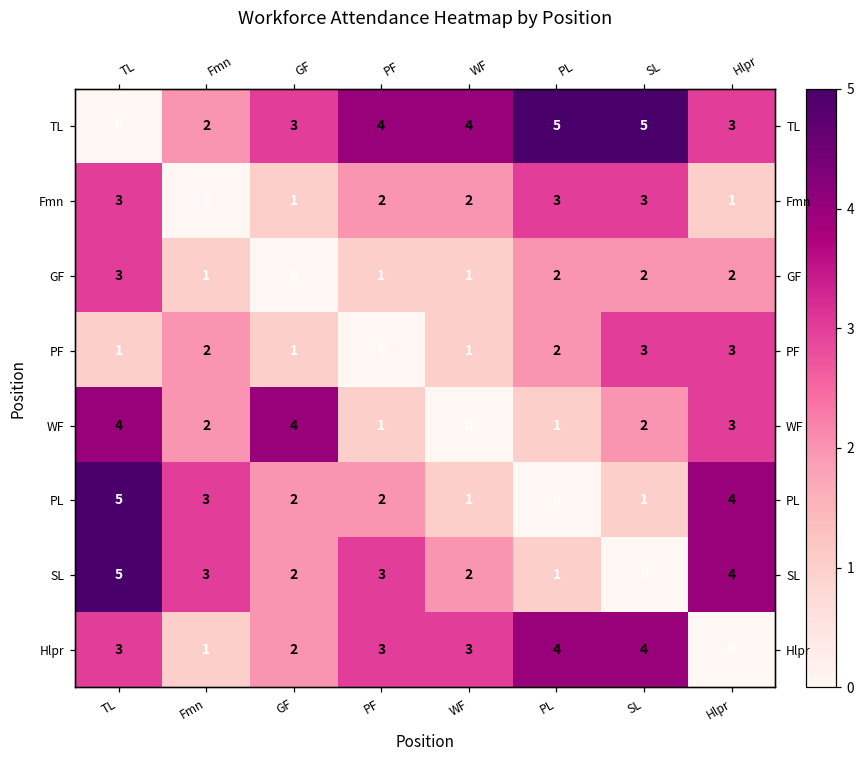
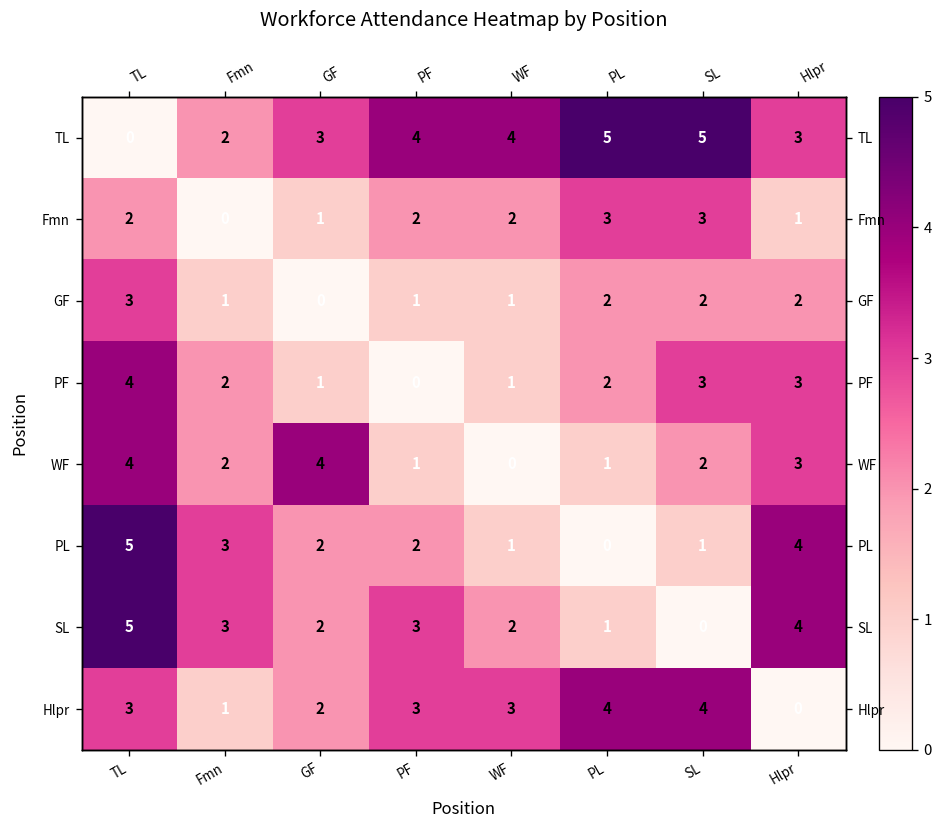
Fmn, TL: 3 -> 2
PF, TL: 1 -> 4
